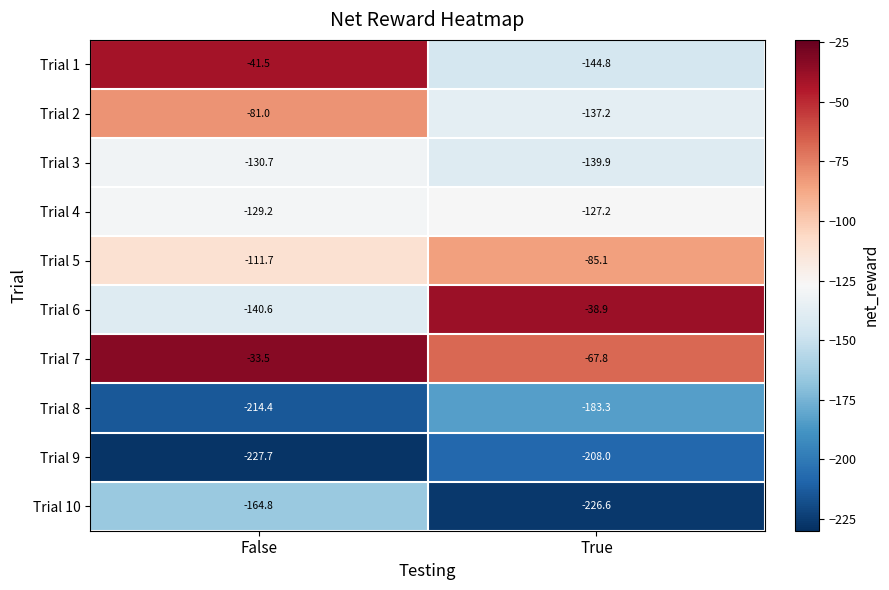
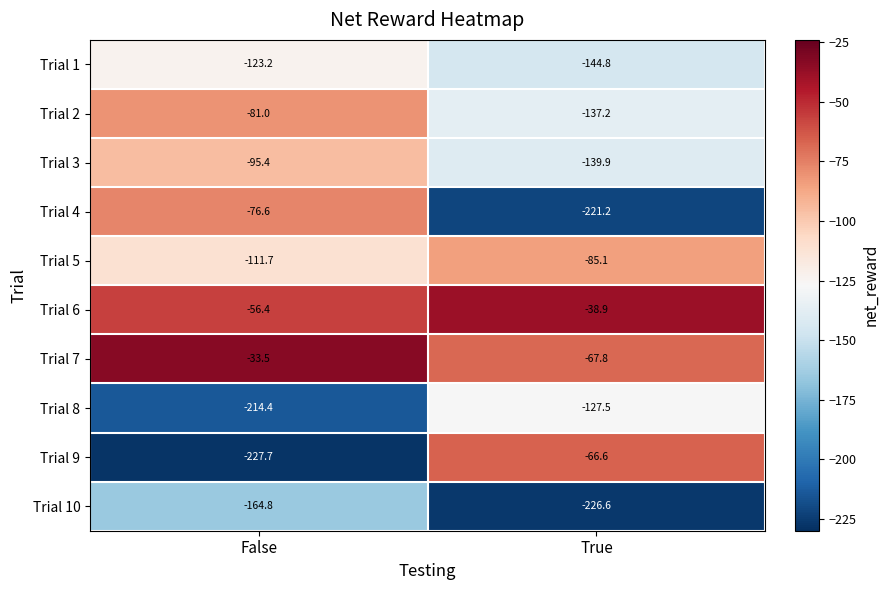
Trial 1, False: -41.5 -> -123.2
Trial 3, False: -130.7 -> -95.4
Trial 4, False: -129.2 -> -76.6
Trial 4, True: -127.2 -> -221.2
Trial 6, False: -140.6 -> -56.4
Trial 8, True: -183.3 -> -127.5
Trial 9, True: -208.0 -> -66.6
